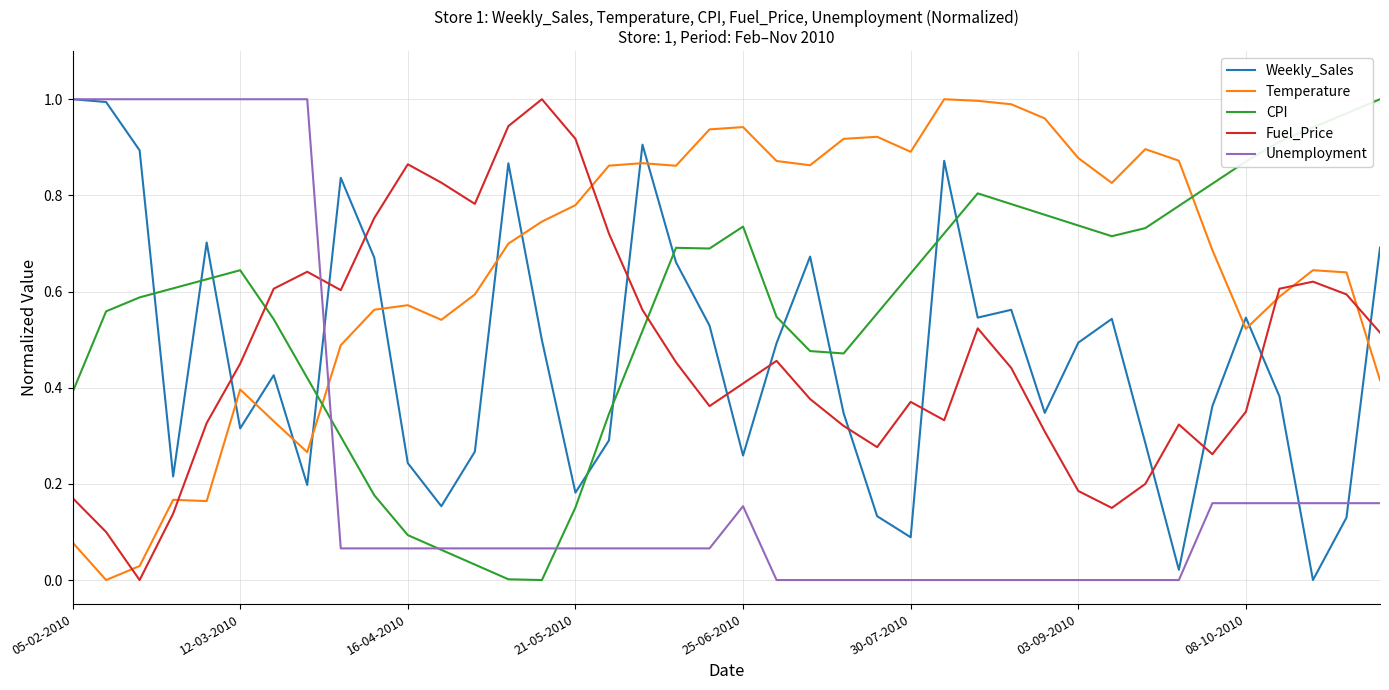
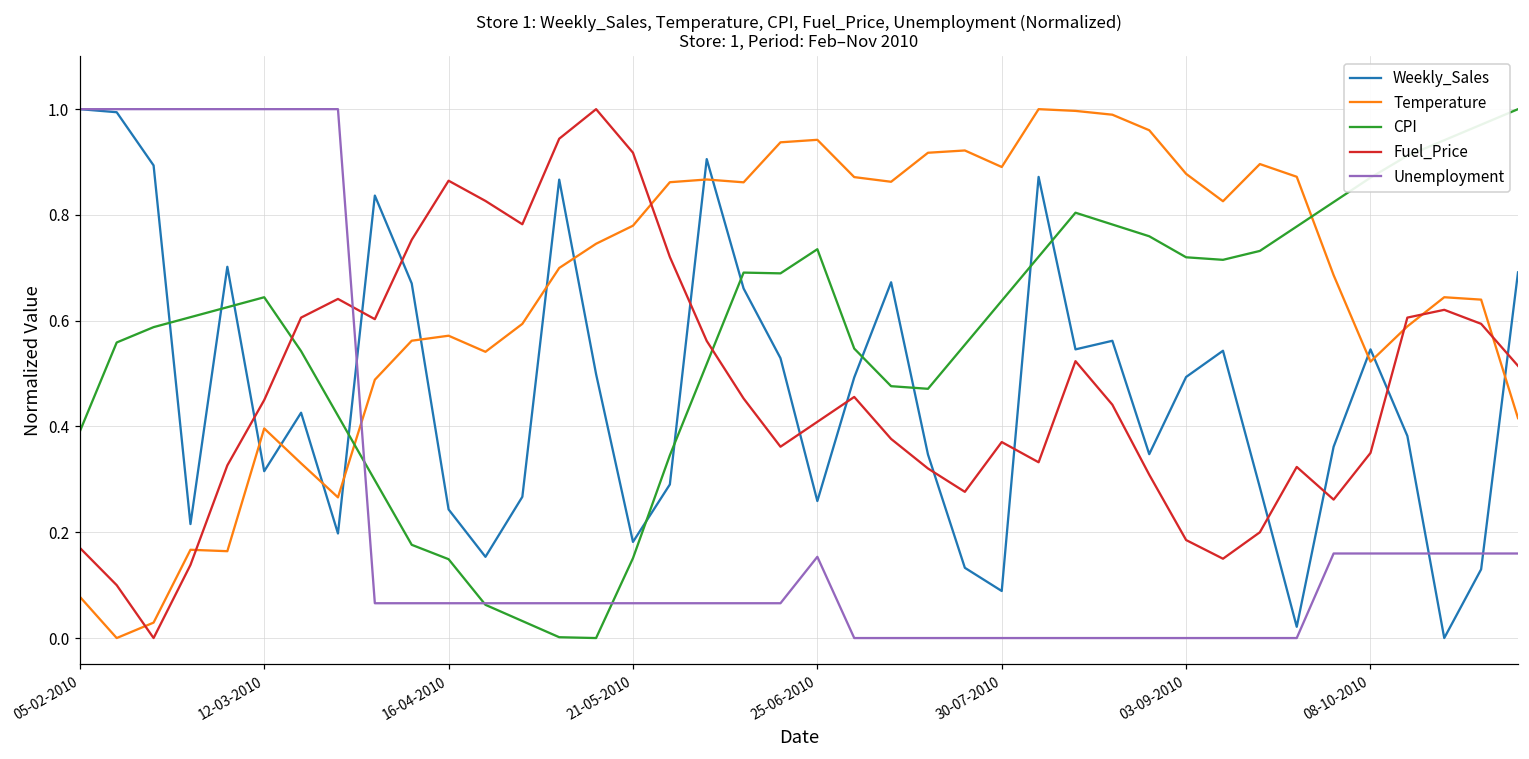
CPI, 16-04-2010: 0.09 -> 0.15
CPI, 03-09-2010: 0.74 -> 0.72
